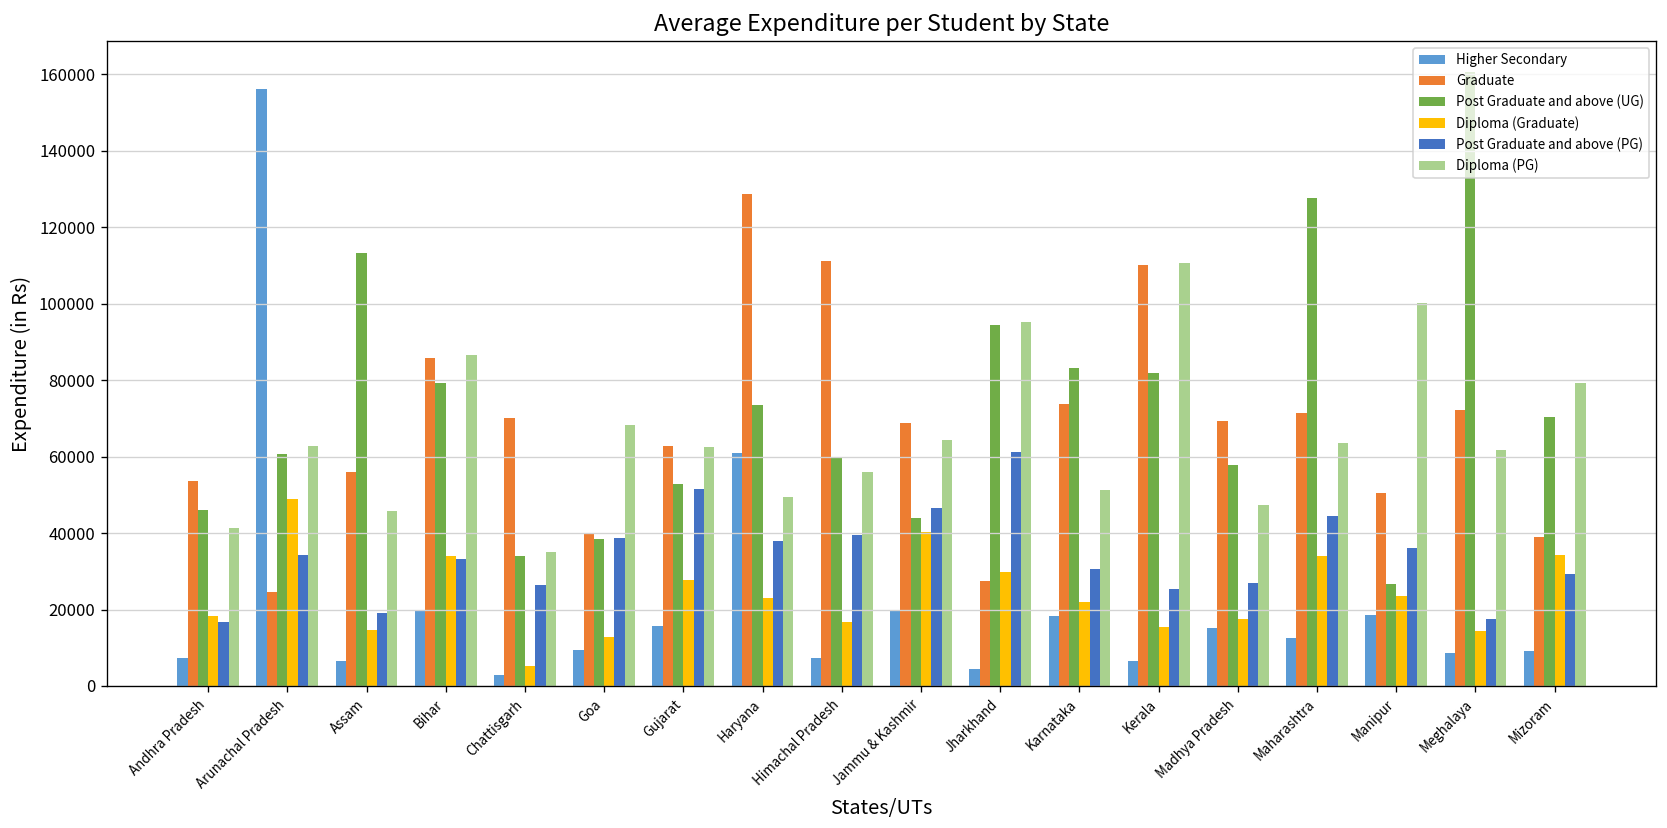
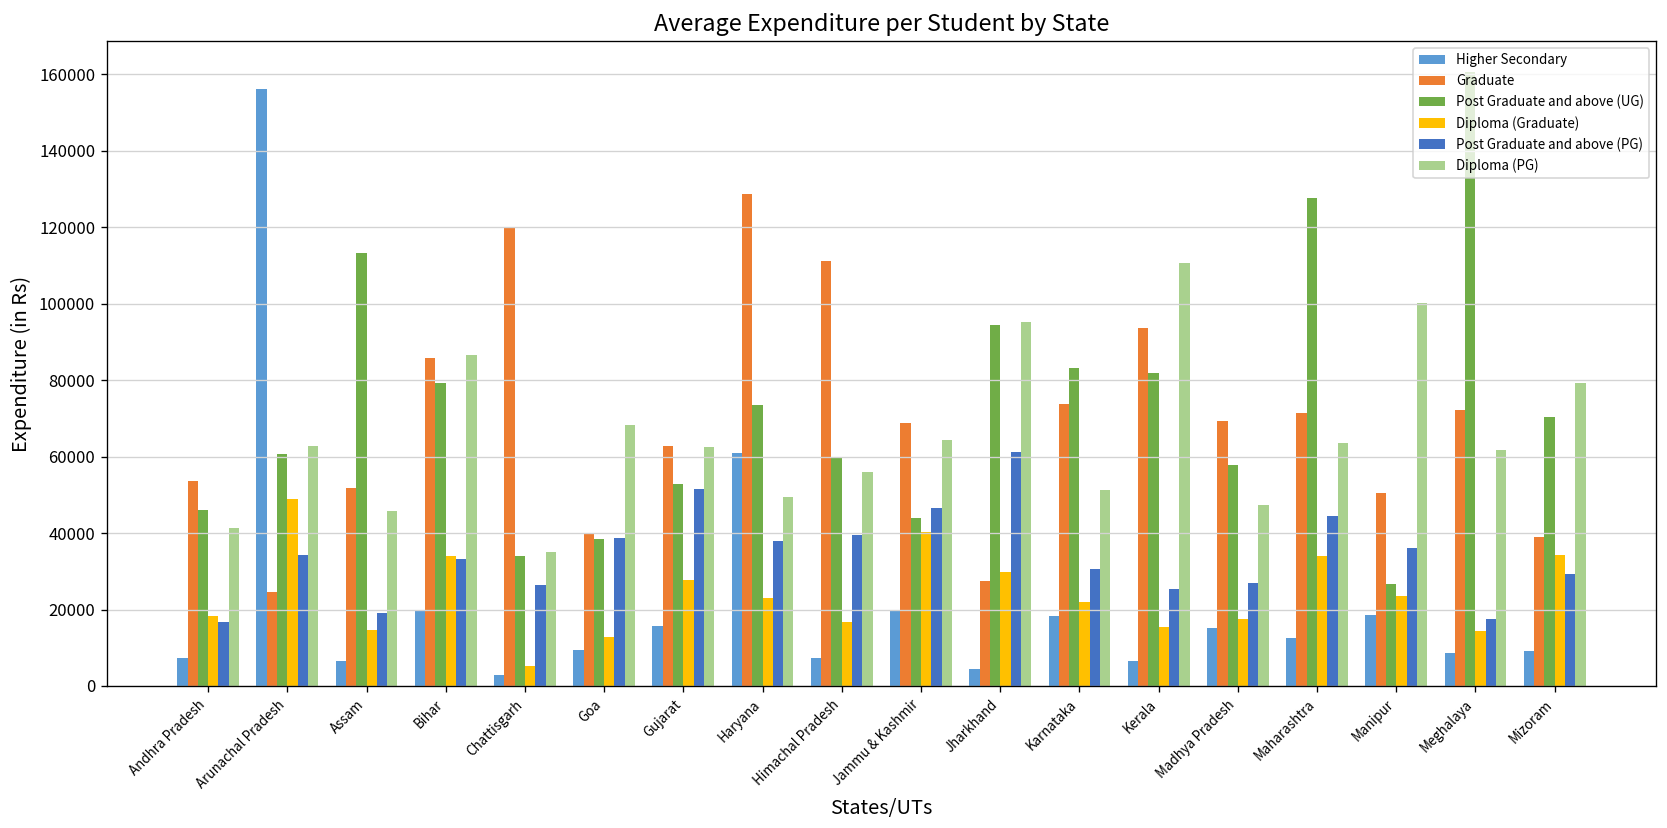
Graduate, Assam: 56000 -> 52000
Graduate, Chattisgarh: 70000 -> 120000
Graduate, Kerala: 110000 -> 94000
